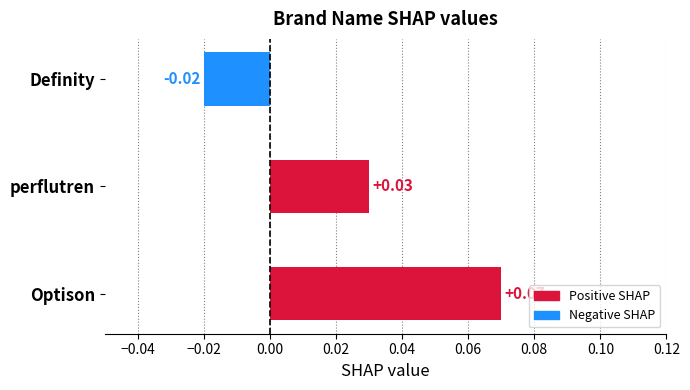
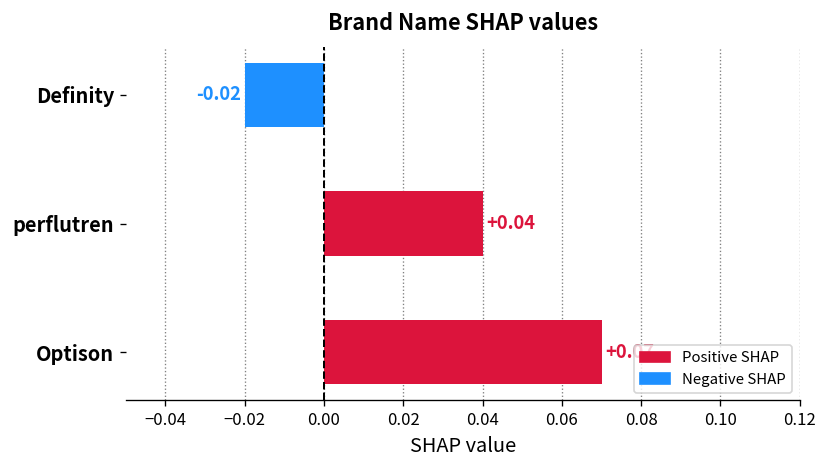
perflutren: +0.03 -> +0.04
